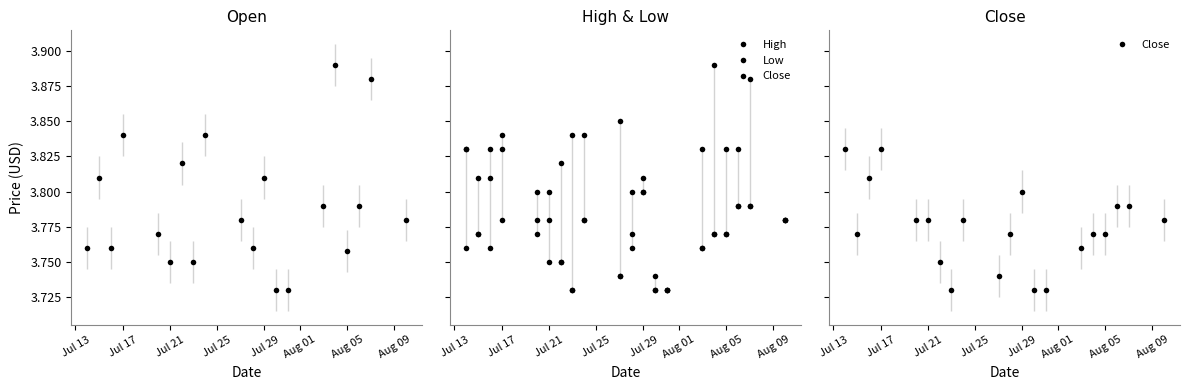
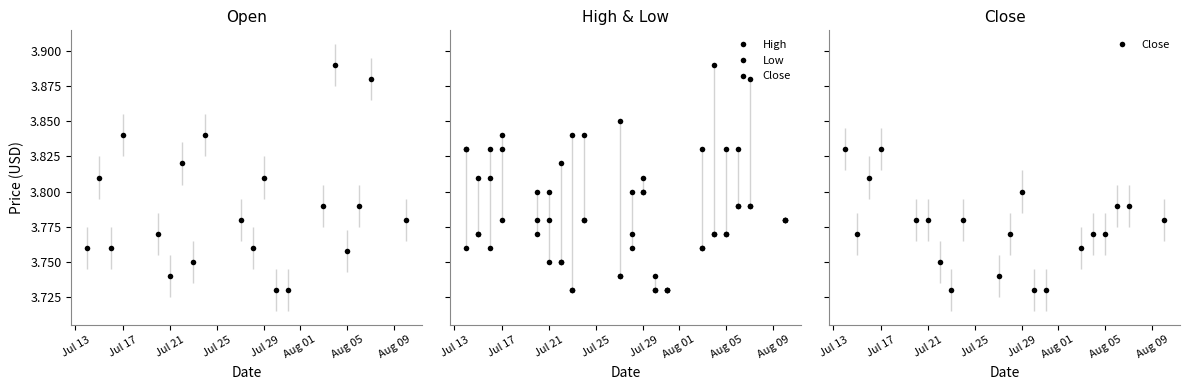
Open, Jul 21: 3.75 -> 3.74
